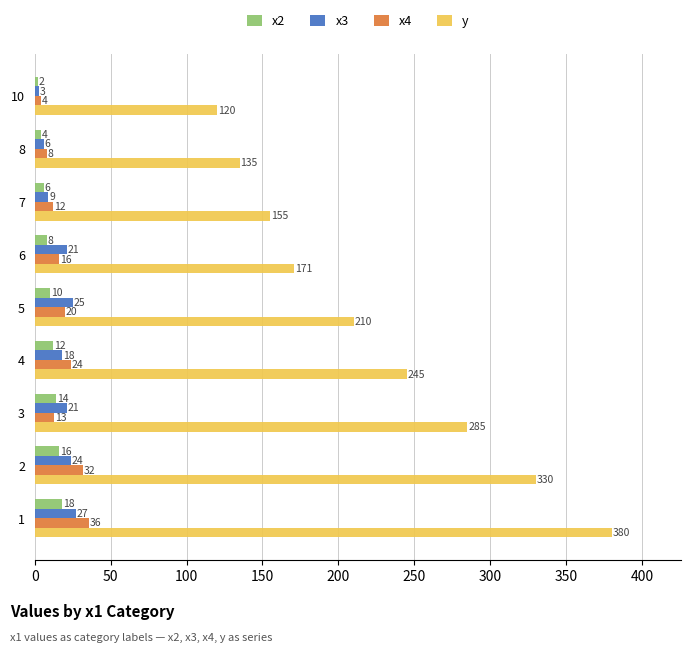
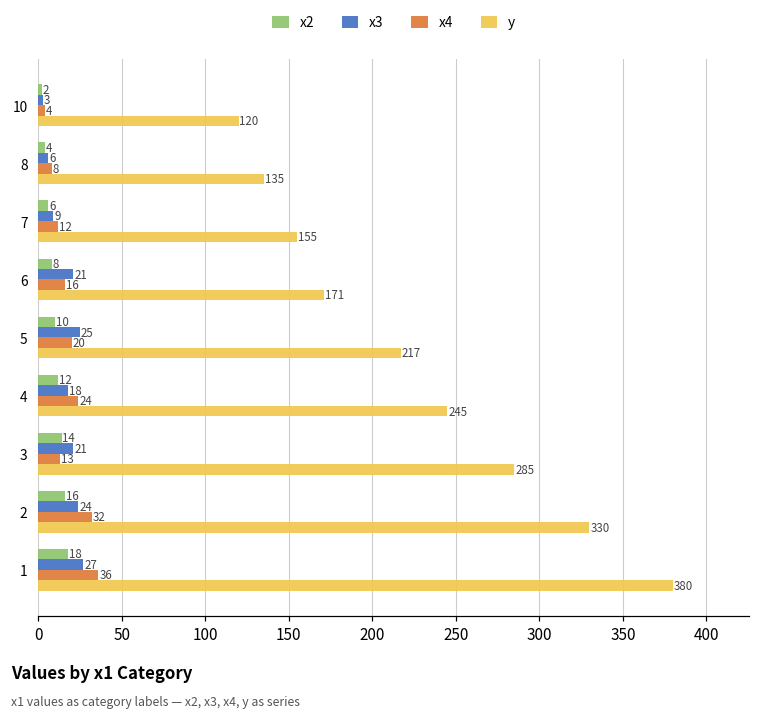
y, 5: 210 -> 217
